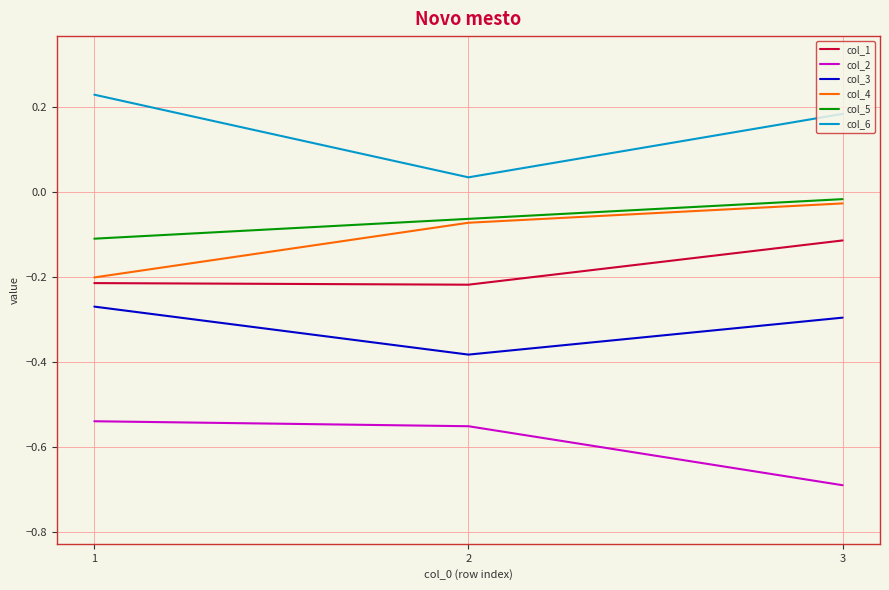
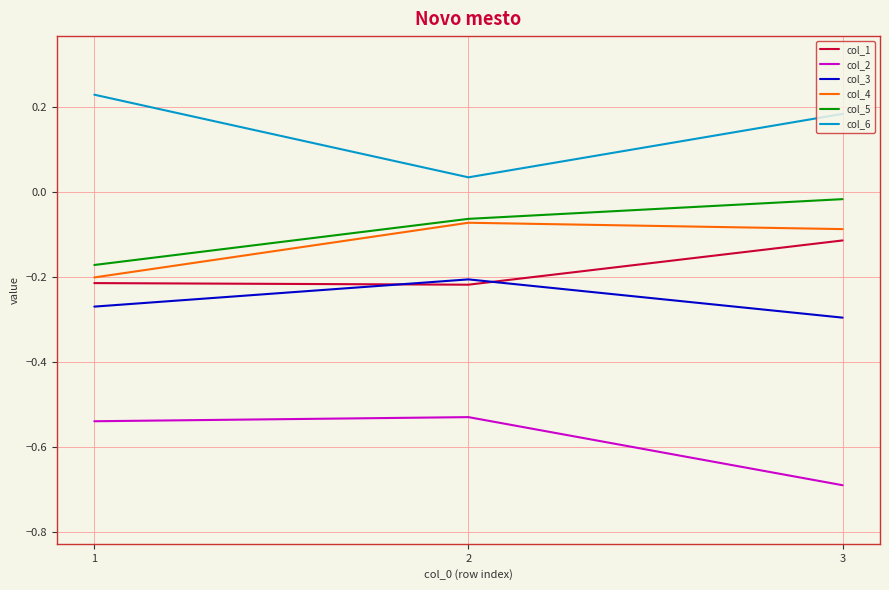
col_5, 1: -0.11 -> -0.17
col_2, 2: -0.55 -> -0.53
col_3, 2: -0.38 -> -0.21
col_4, 3: -0.03 -> -0.09
